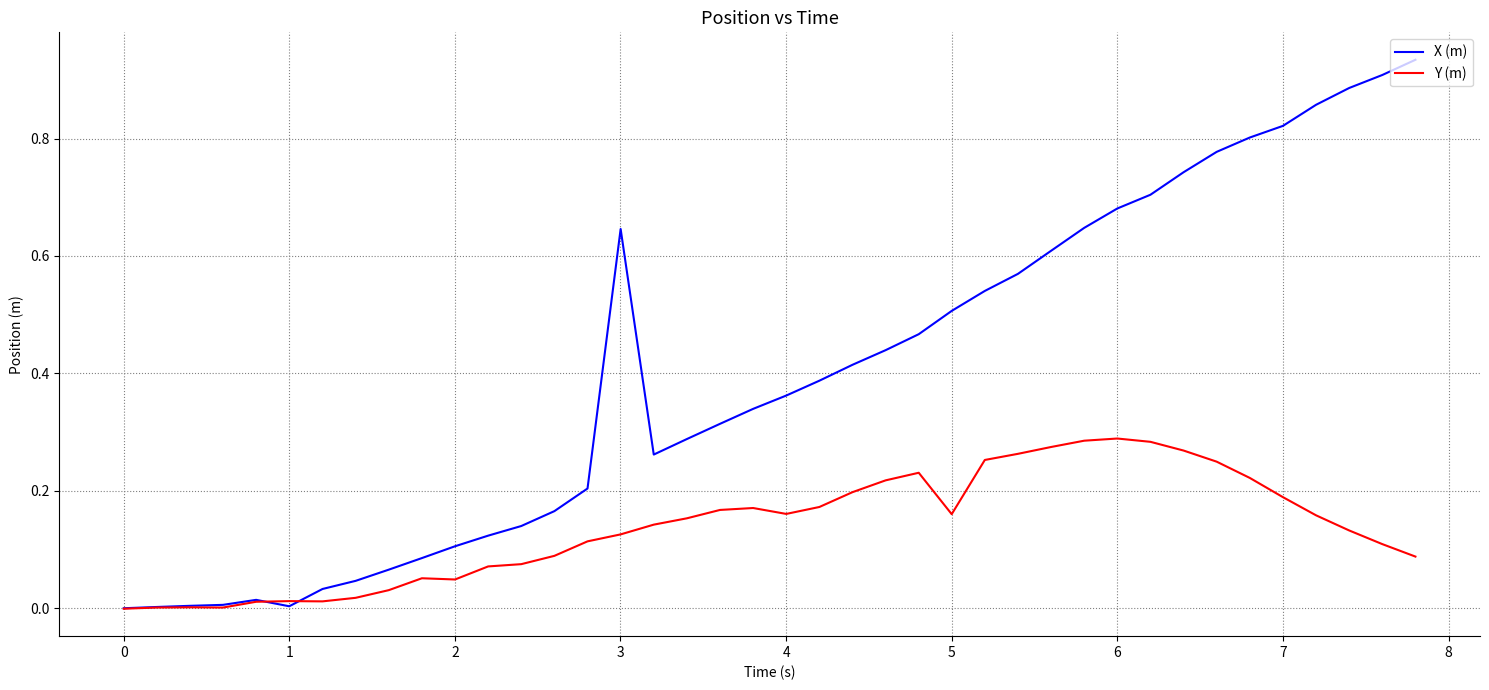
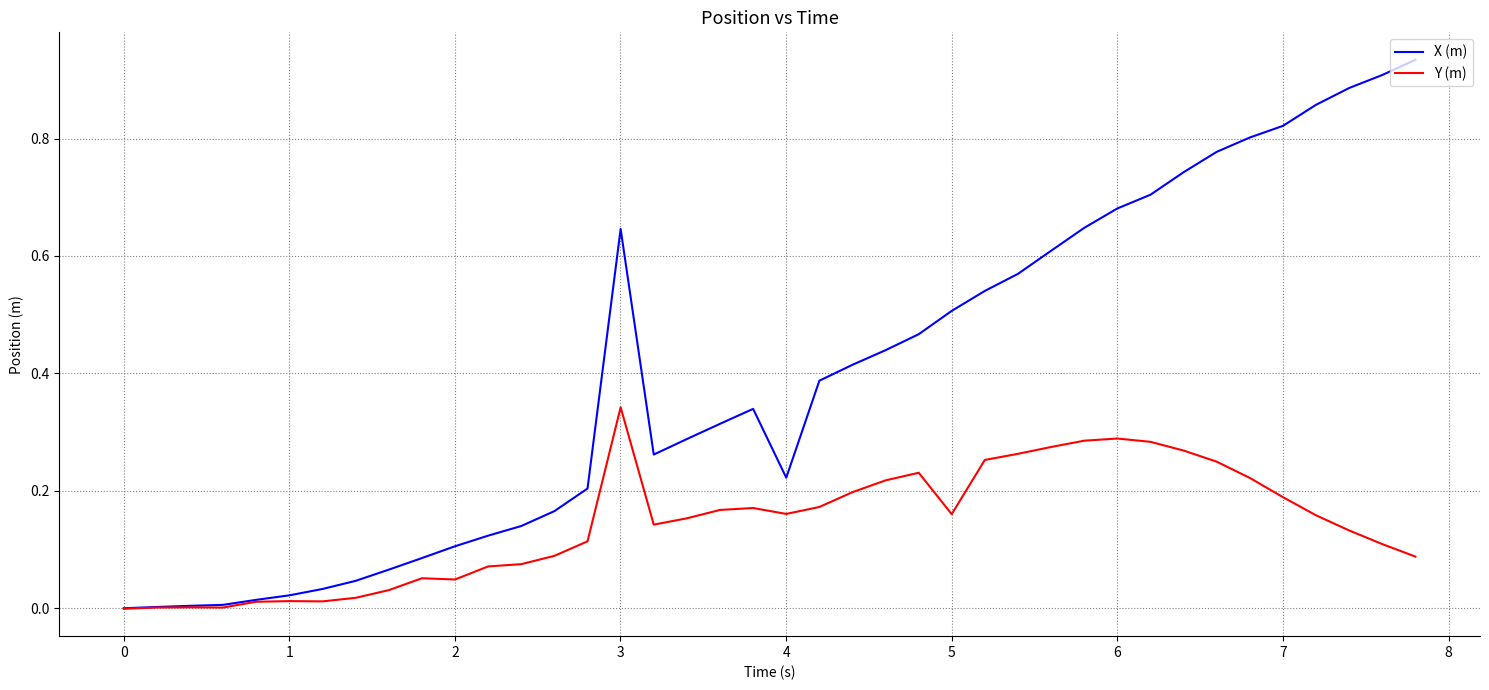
X (m), 1: 0.00 -> 0.02
Y (m), 3: 0.13 -> 0.34
X (m), 4: 0.36 -> 0.22
